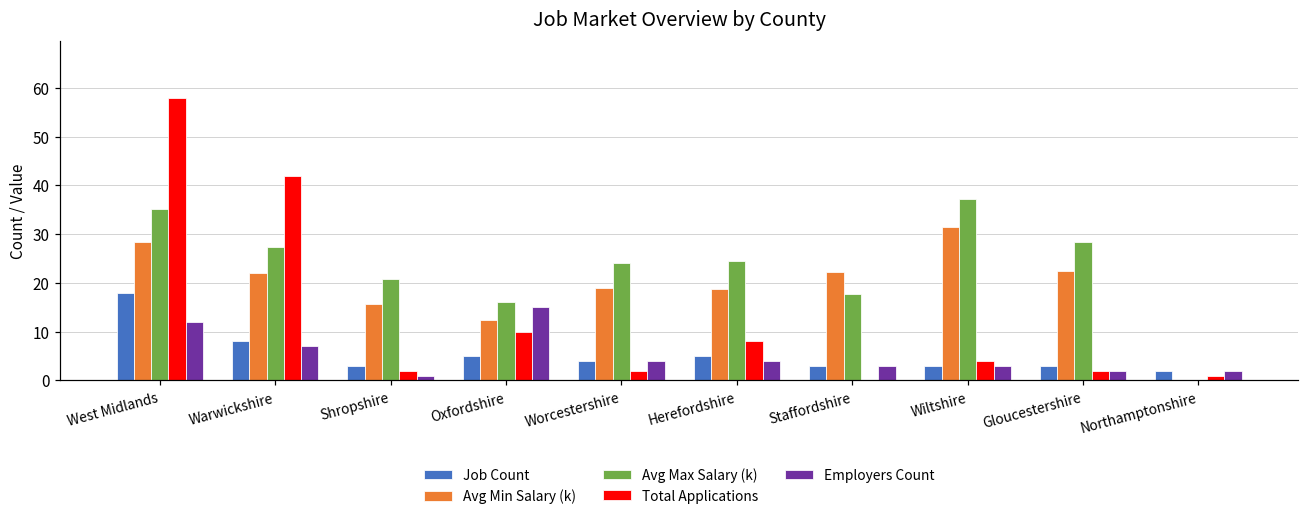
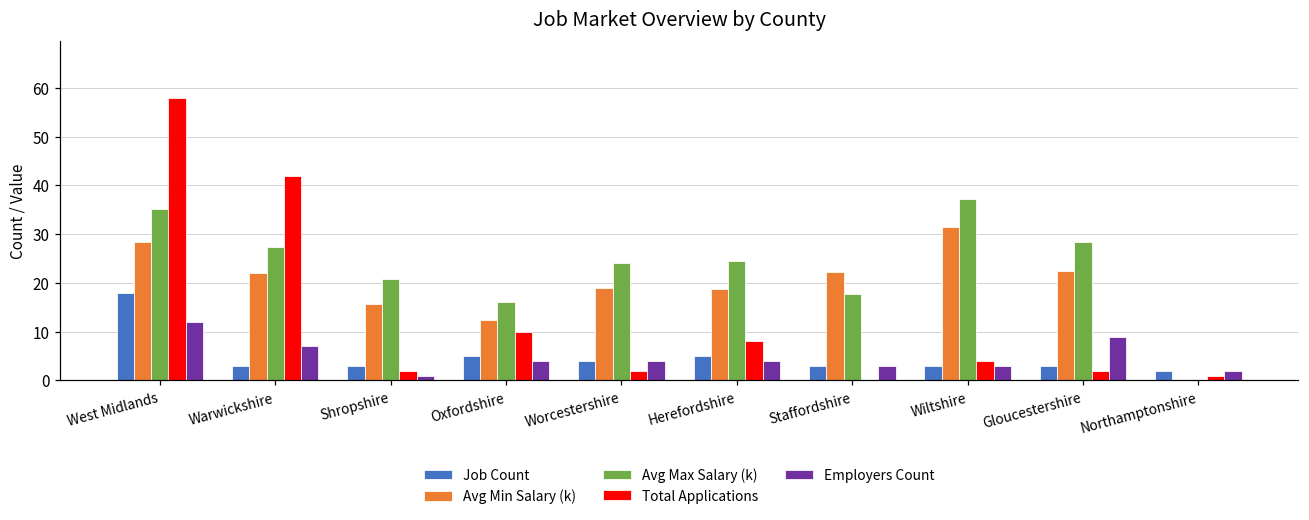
Job Count, Warwickshire: 8 -> 3
Employers Count, Oxfordshire: 15 -> 4
Employers Count, Gloucestershire: 2 -> 9
